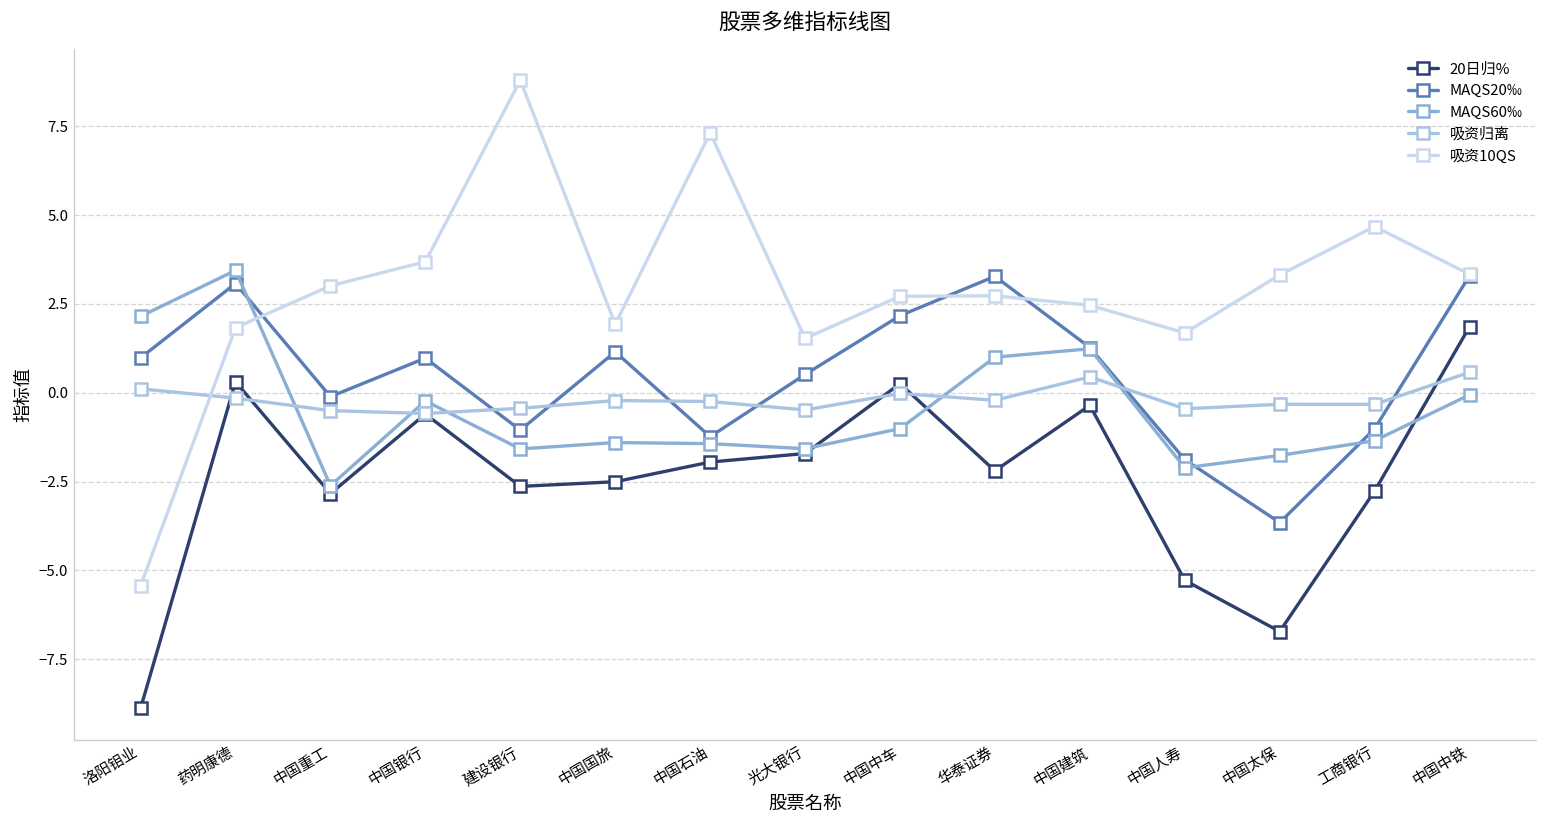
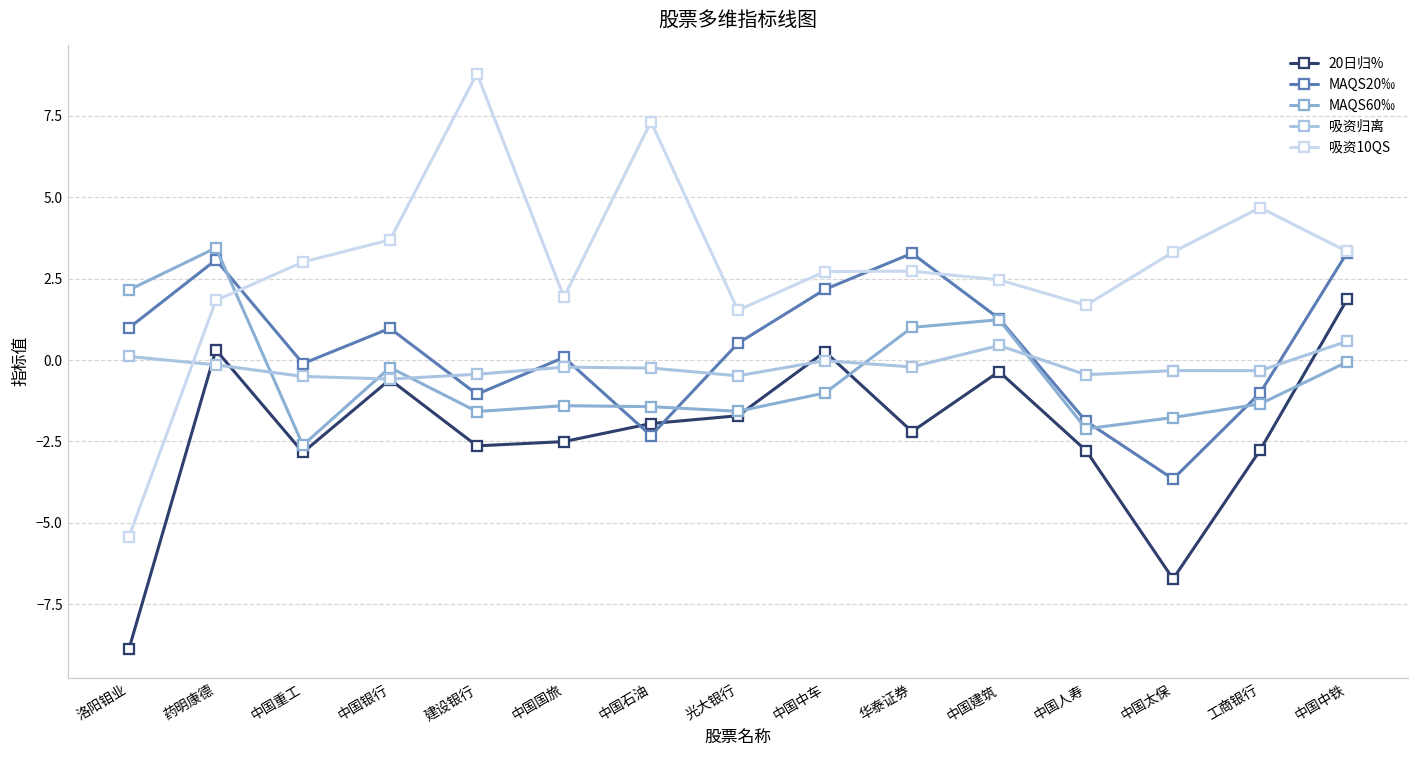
MAQS20‰, 中国国旅: 1.2 -> 0.1
MAQS20‰, 中国石油: -1.2 -> -2.3
20日归%, 中国人寿: -5.3 -> -2.8
